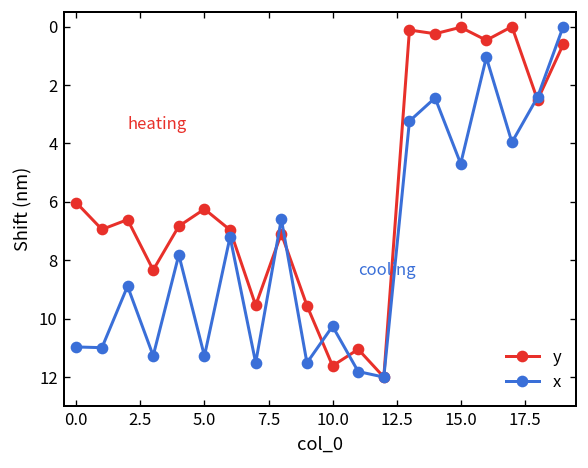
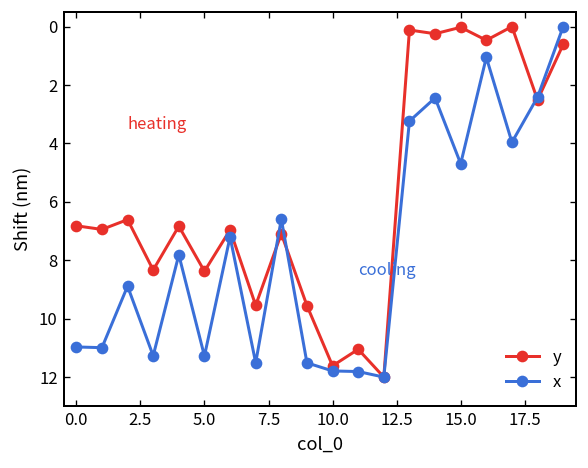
y, 0.0: 6.0 -> 6.8
y, 5.0: 6.2 -> 8.4
x, 10.0: 10.3 -> 11.8
